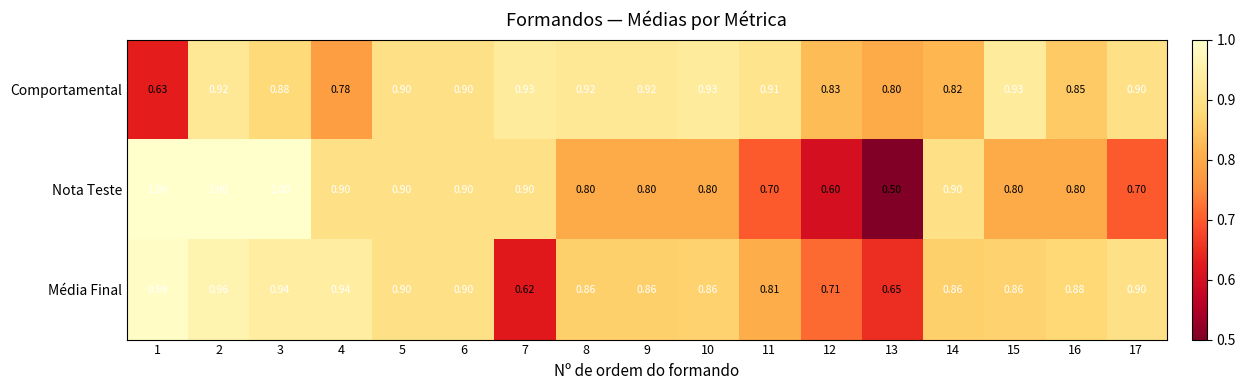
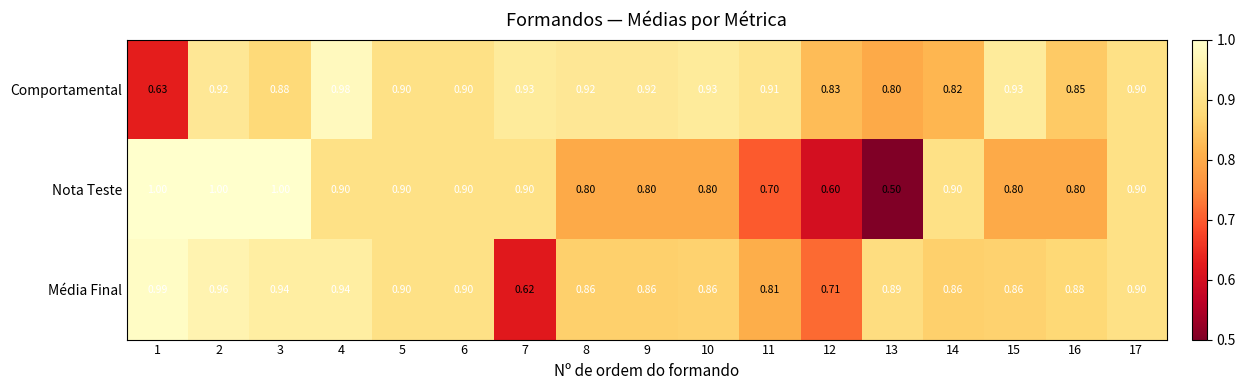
Comportamental, 4: 0.78 -> 0.98
Nota Teste, 17: 0.70 -> 0.90
Média Final, 13: 0.65 -> 0.89
